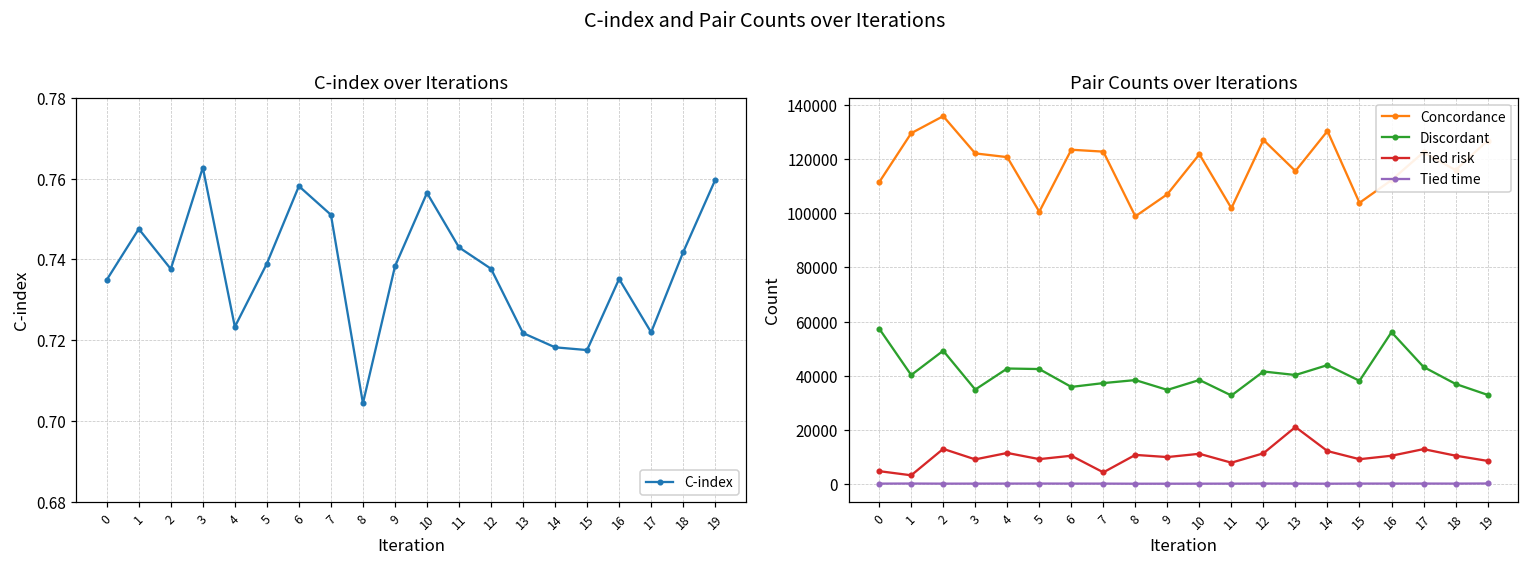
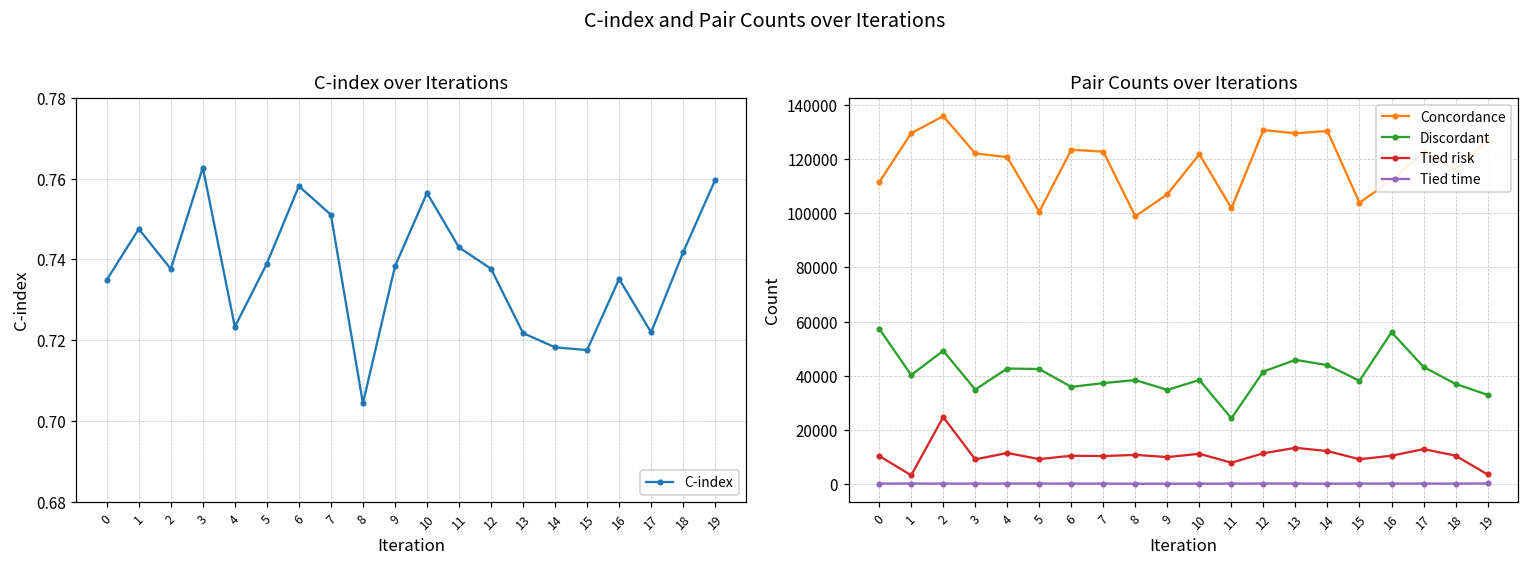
Pair Counts over Iterations, Tied risk, 0: 5000 -> 10000
Pair Counts over Iterations, Tied risk, 2: 13000 -> 25000
Pair Counts over Iterations, Tied risk, 7: 4000 -> 10000
Pair Counts over Iterations, Discordant, 11: 33000 -> 24000
Pair Counts over Iterations, Concordance, 12: 127000 -> 131000
Pair Counts over Iterations, Concordance, 13: 116000 -> 130000
Pair Counts over Iterations, Discordant, 13: 40000 -> 46000
Pair Counts over Iterations, Tied risk, 13: 21000 -> 13000
Pair Counts over Iterations, Tied risk, 19: 9000 -> 3000
